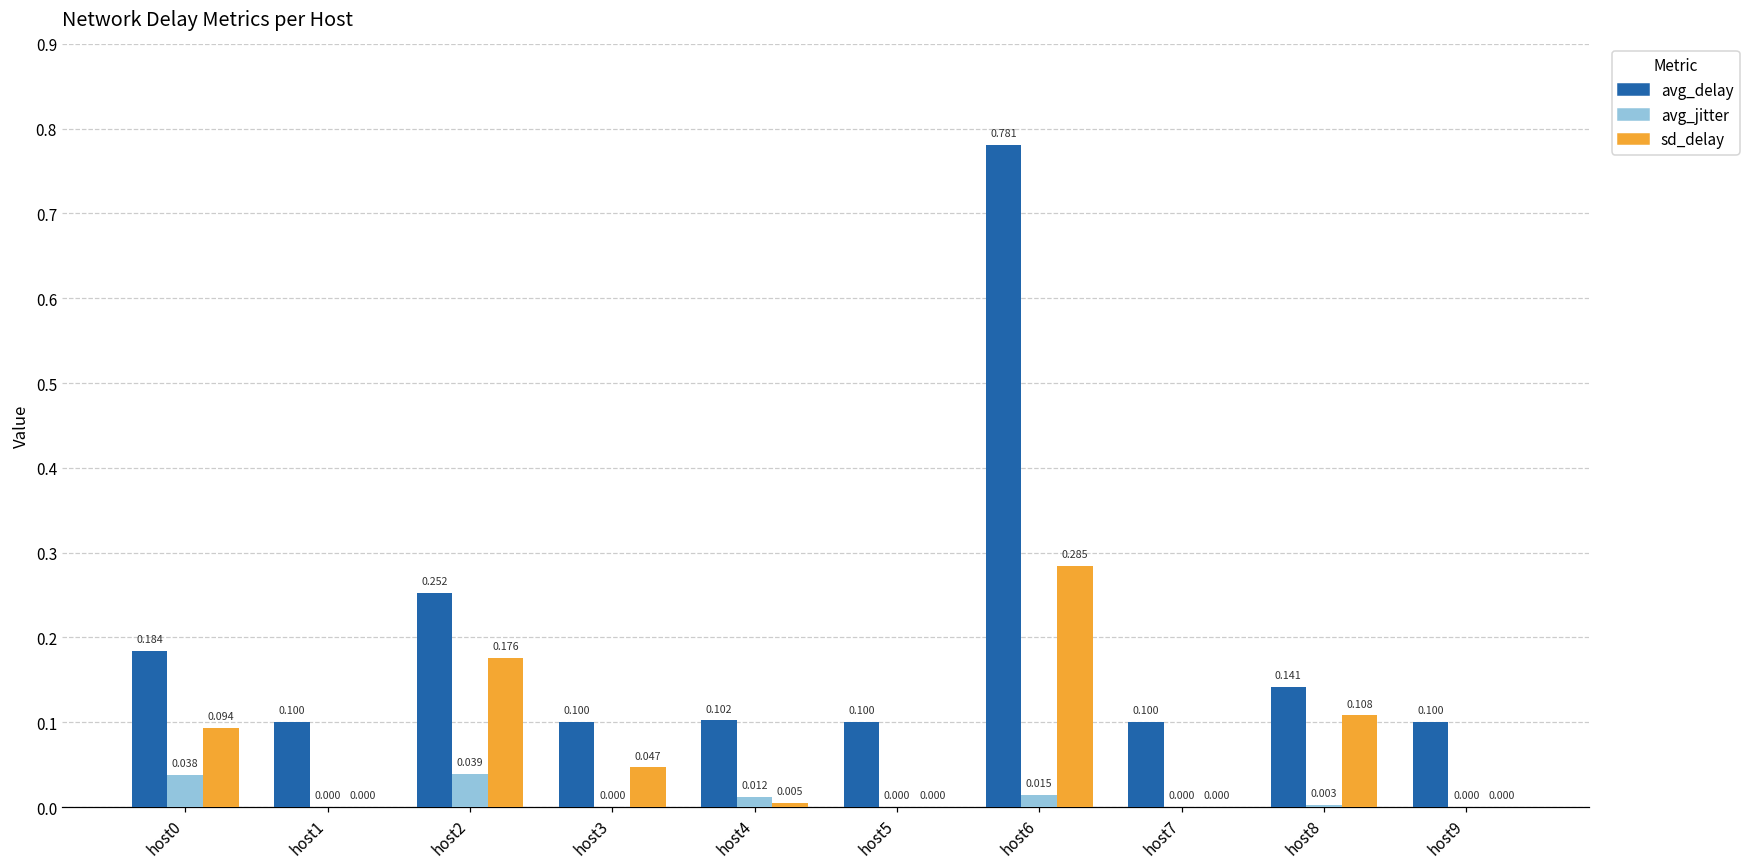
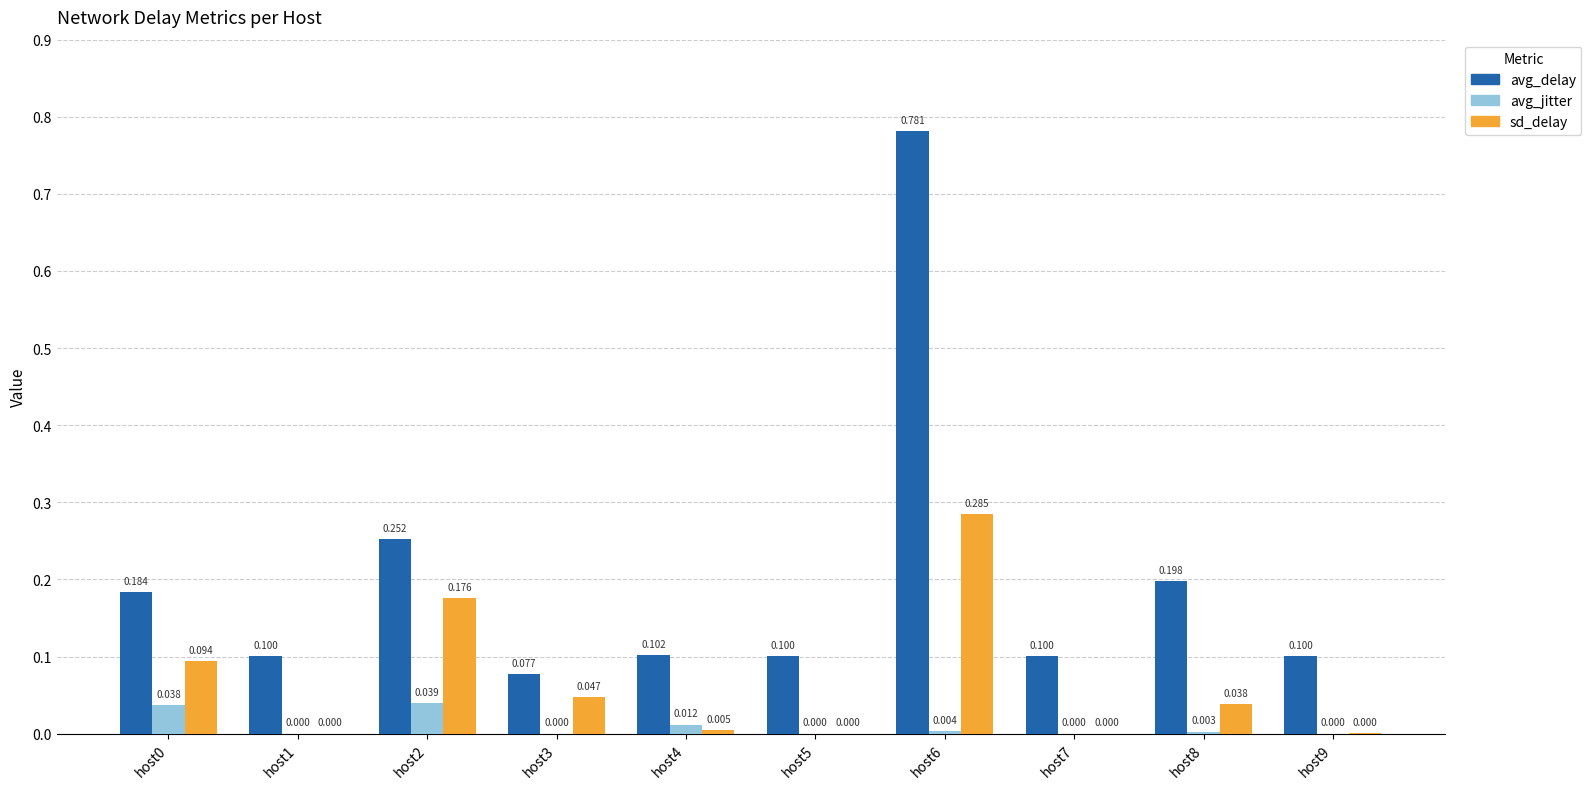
avg_delay, host3: 0.100 -> 0.077
avg_jitter, host6: 0.015 -> 0.004
avg_delay, host8: 0.141 -> 0.198
sd_delay, host8: 0.108 -> 0.038
